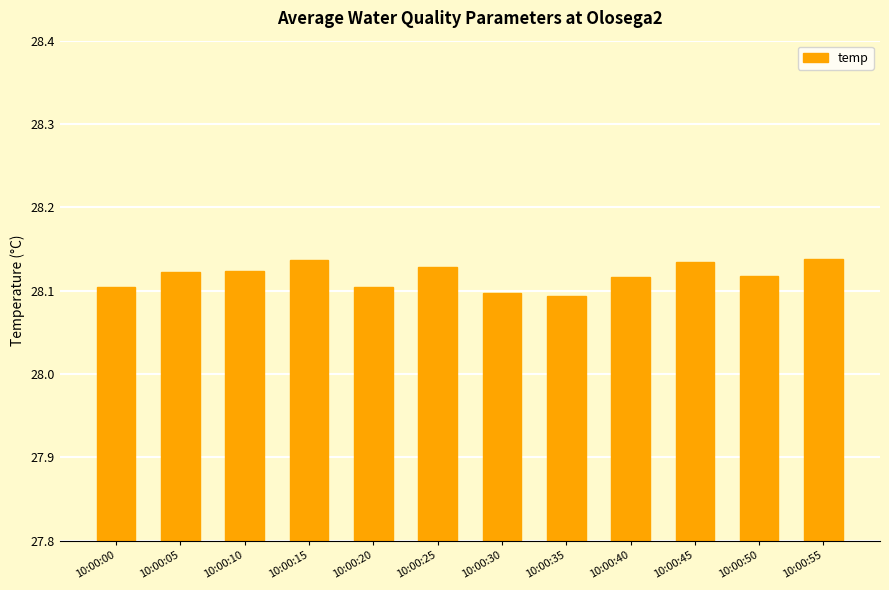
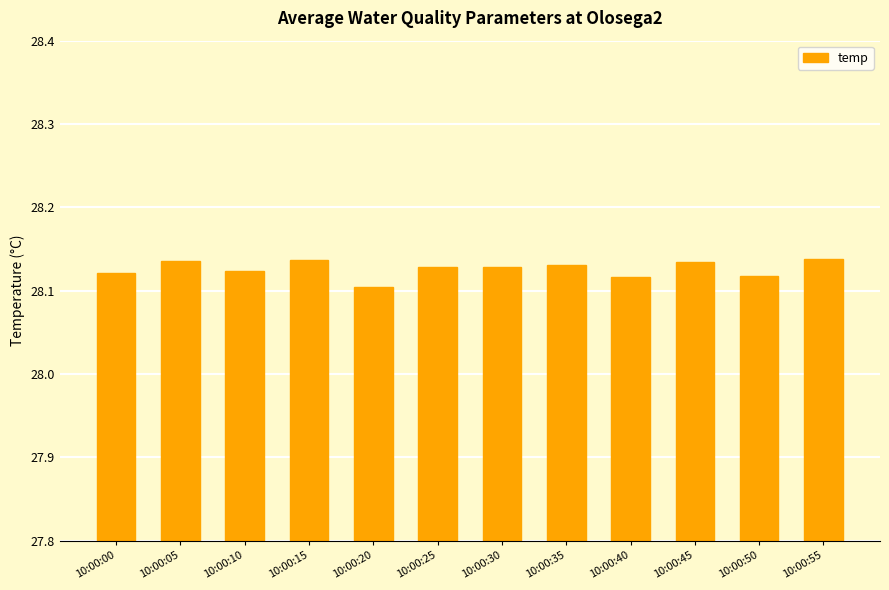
10:00:00: 28.11 -> 28.12
10:00:05: 28.12 -> 28.14
10:00:30: 28.10 -> 28.13
10:00:35: 28.09 -> 28.13
